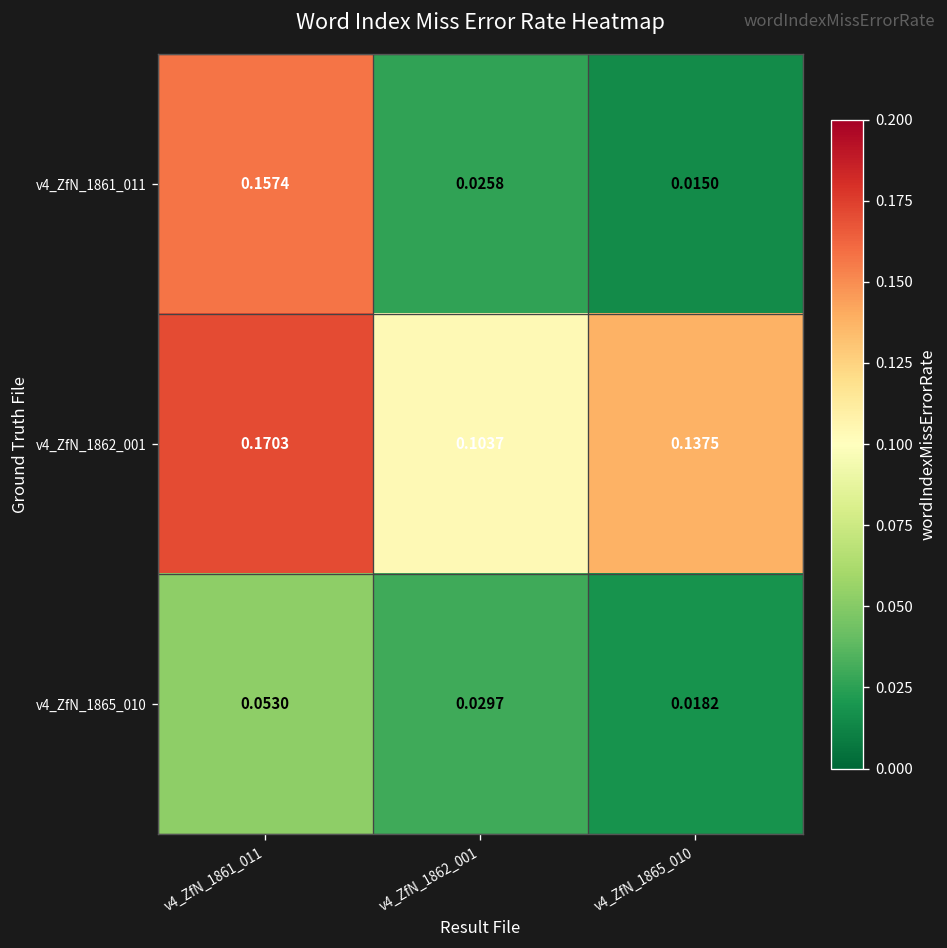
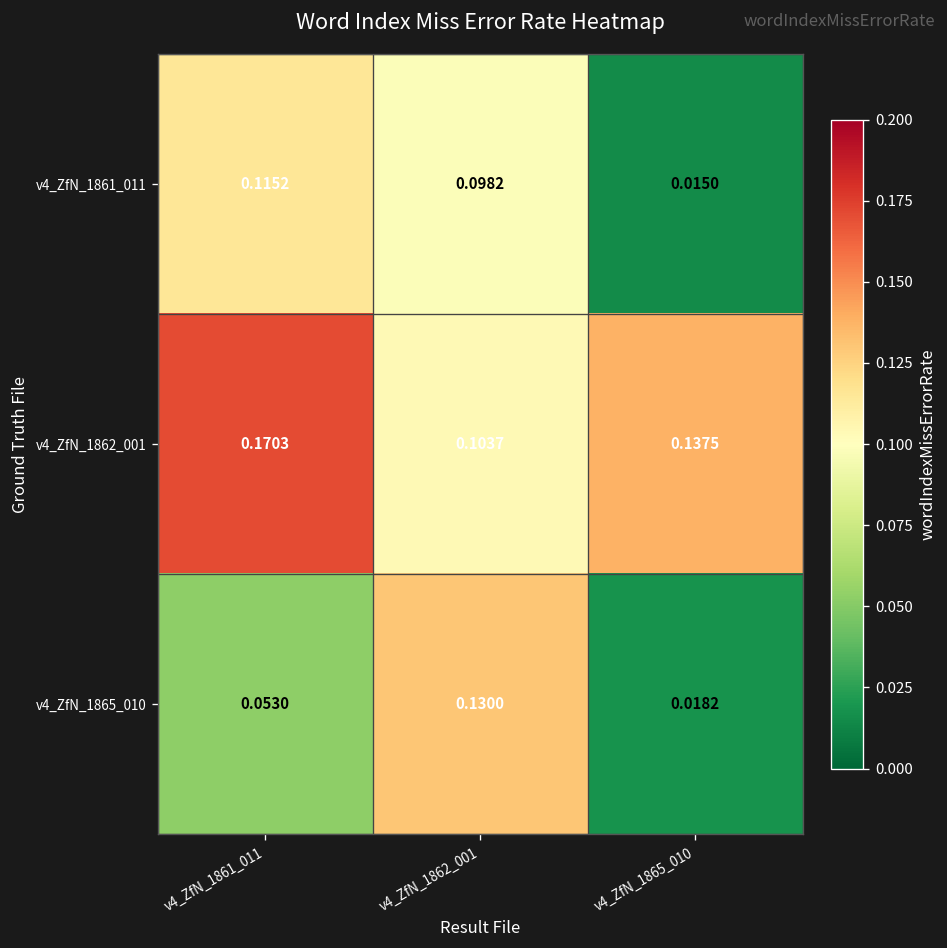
v4_ZfN_1861_011, v4_ZfN_1861_011: 0.1574 -> 0.1152
v4_ZfN_1861_011, v4_ZfN_1862_001: 0.0258 -> 0.0982
v4_ZfN_1865_010, v4_ZfN_1862_001: 0.0297 -> 0.1300
